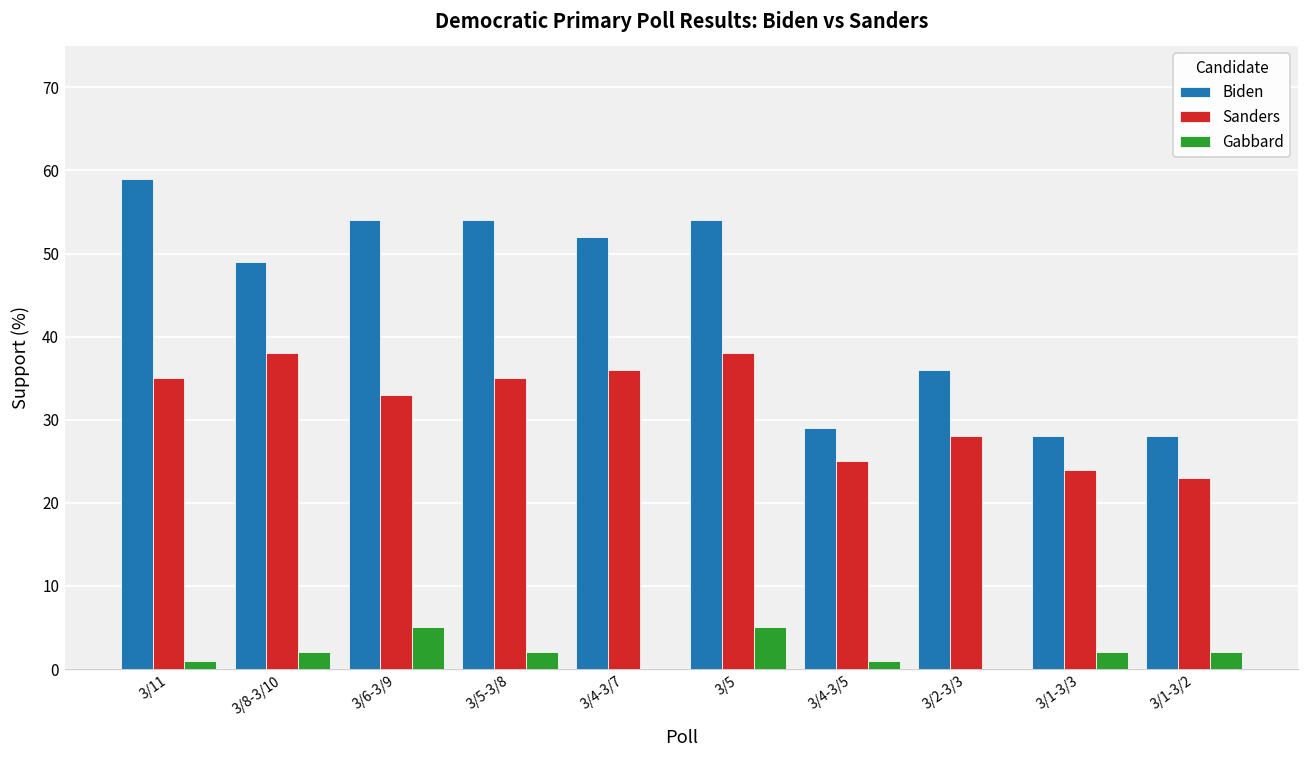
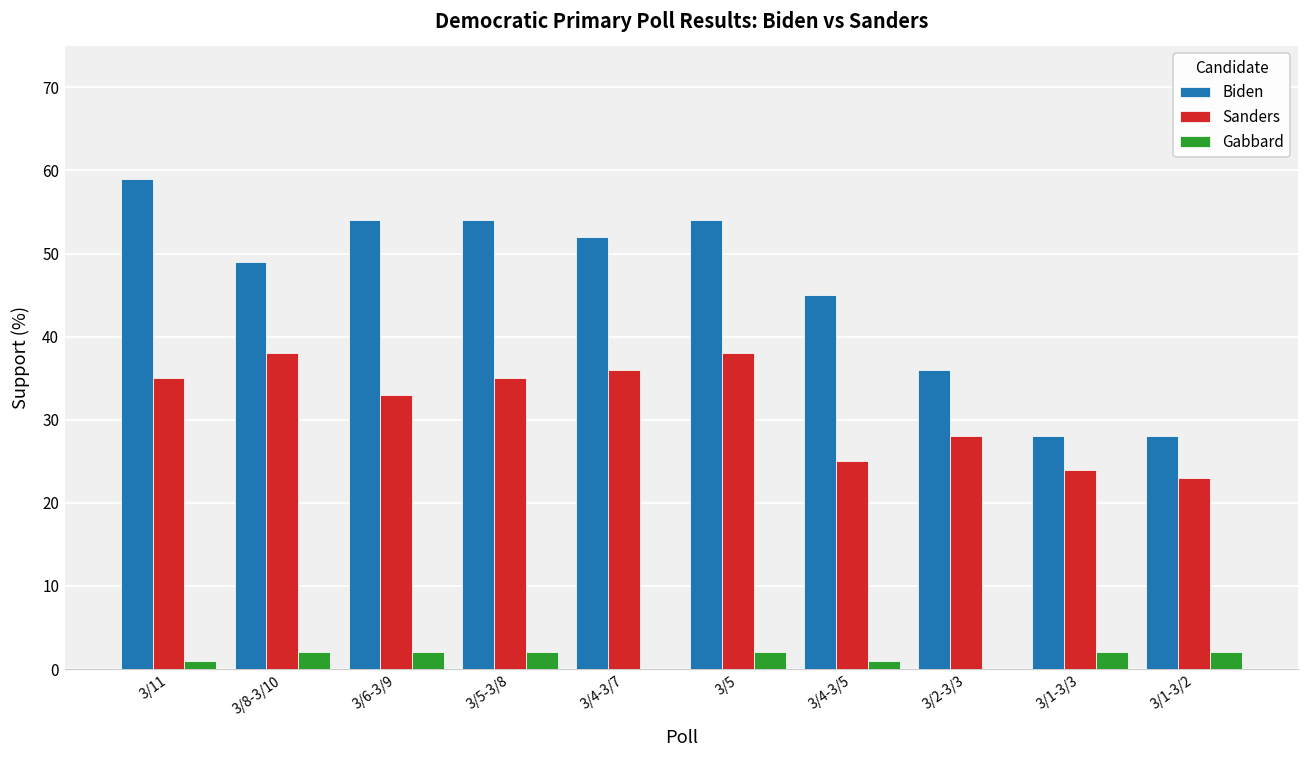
Gabbard, 3/6-3/9: 5 -> 2
Gabbard, 3/5: 5 -> 2
Biden, 3/4-3/5: 29 -> 45
